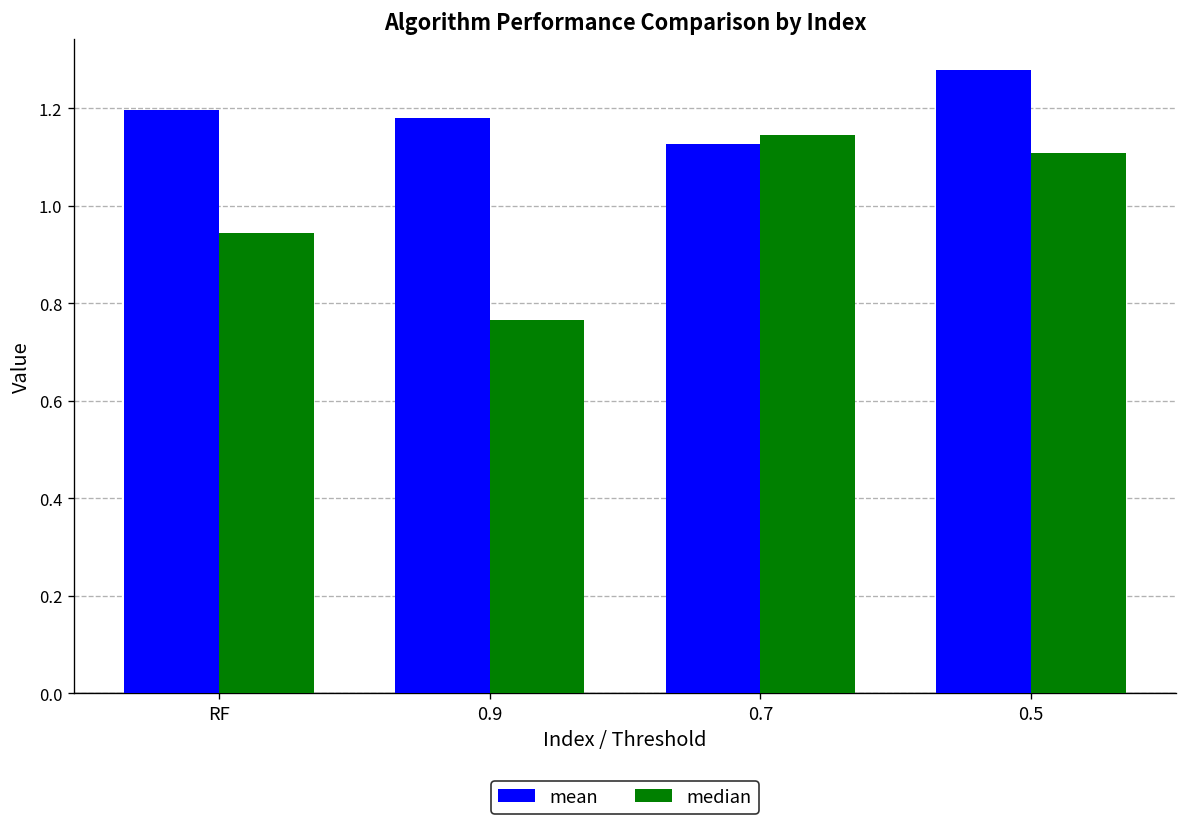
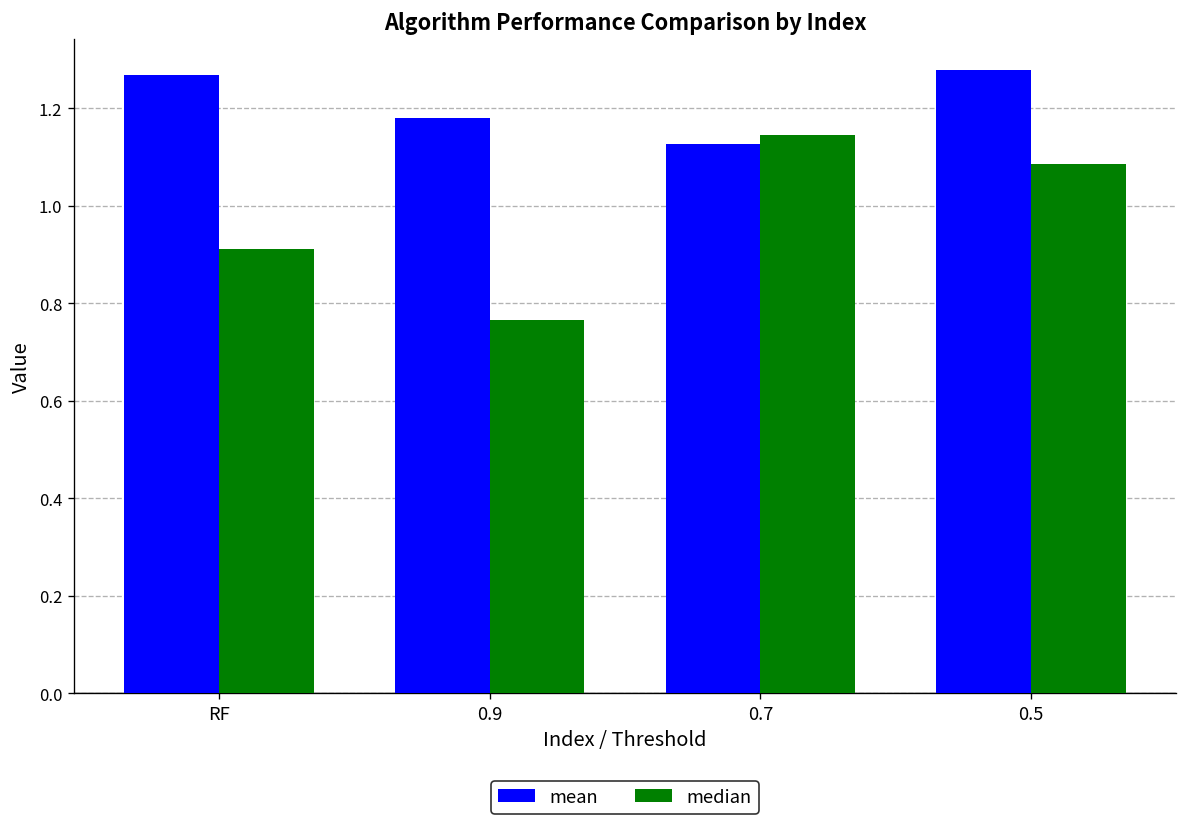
mean, RF: 1.20 -> 1.27
median, RF: 0.94 -> 0.91
median, 0.5: 1.11 -> 1.09
